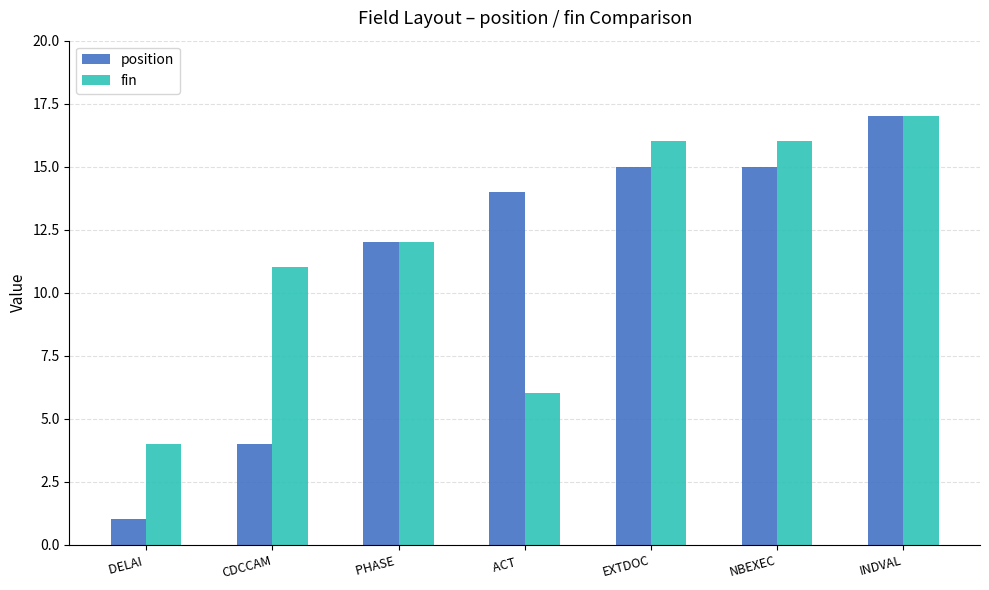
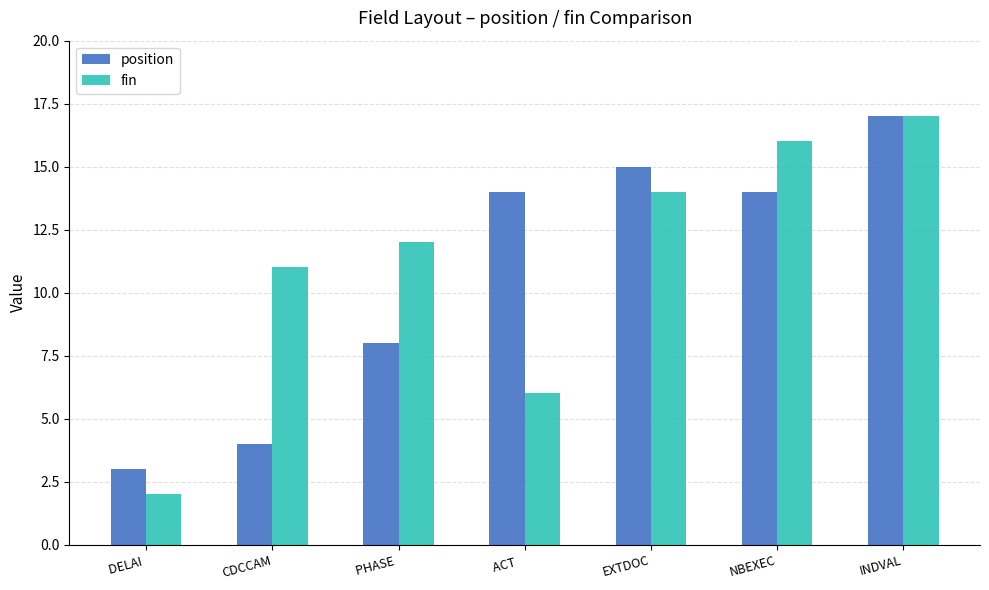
position, DELAI: 1 -> 3
fin, DELAI: 4 -> 2
position, PHASE: 12 -> 8
fin, EXTDOC: 16 -> 14
position, NBEXEC: 15 -> 14
